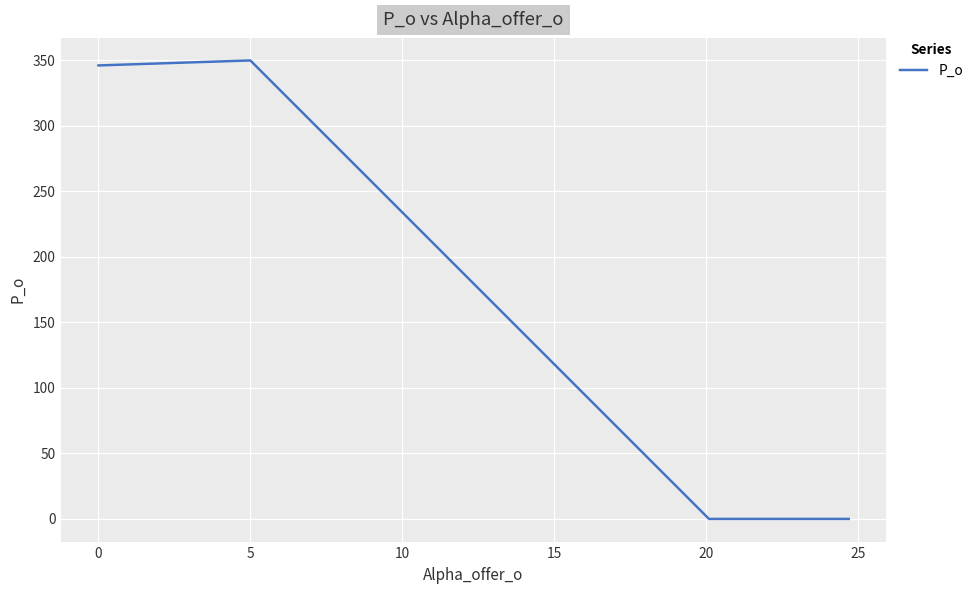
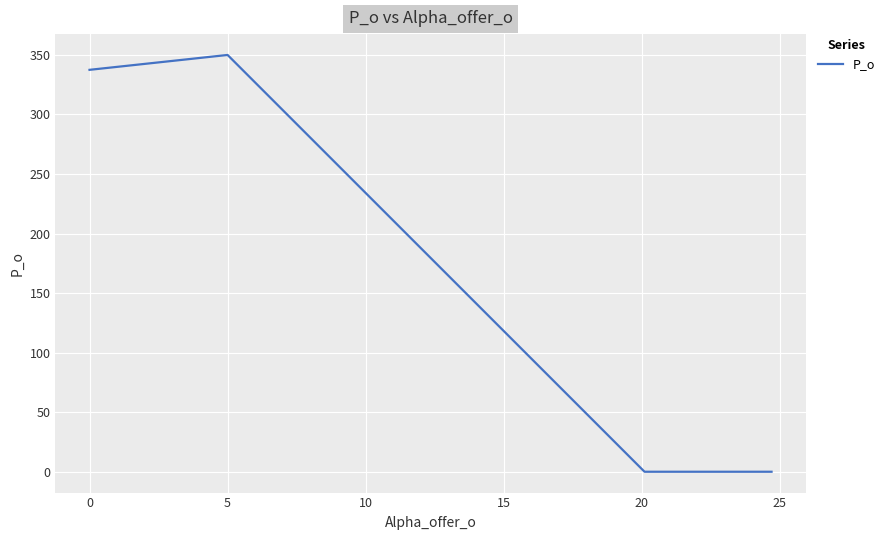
0: 346 -> 338
